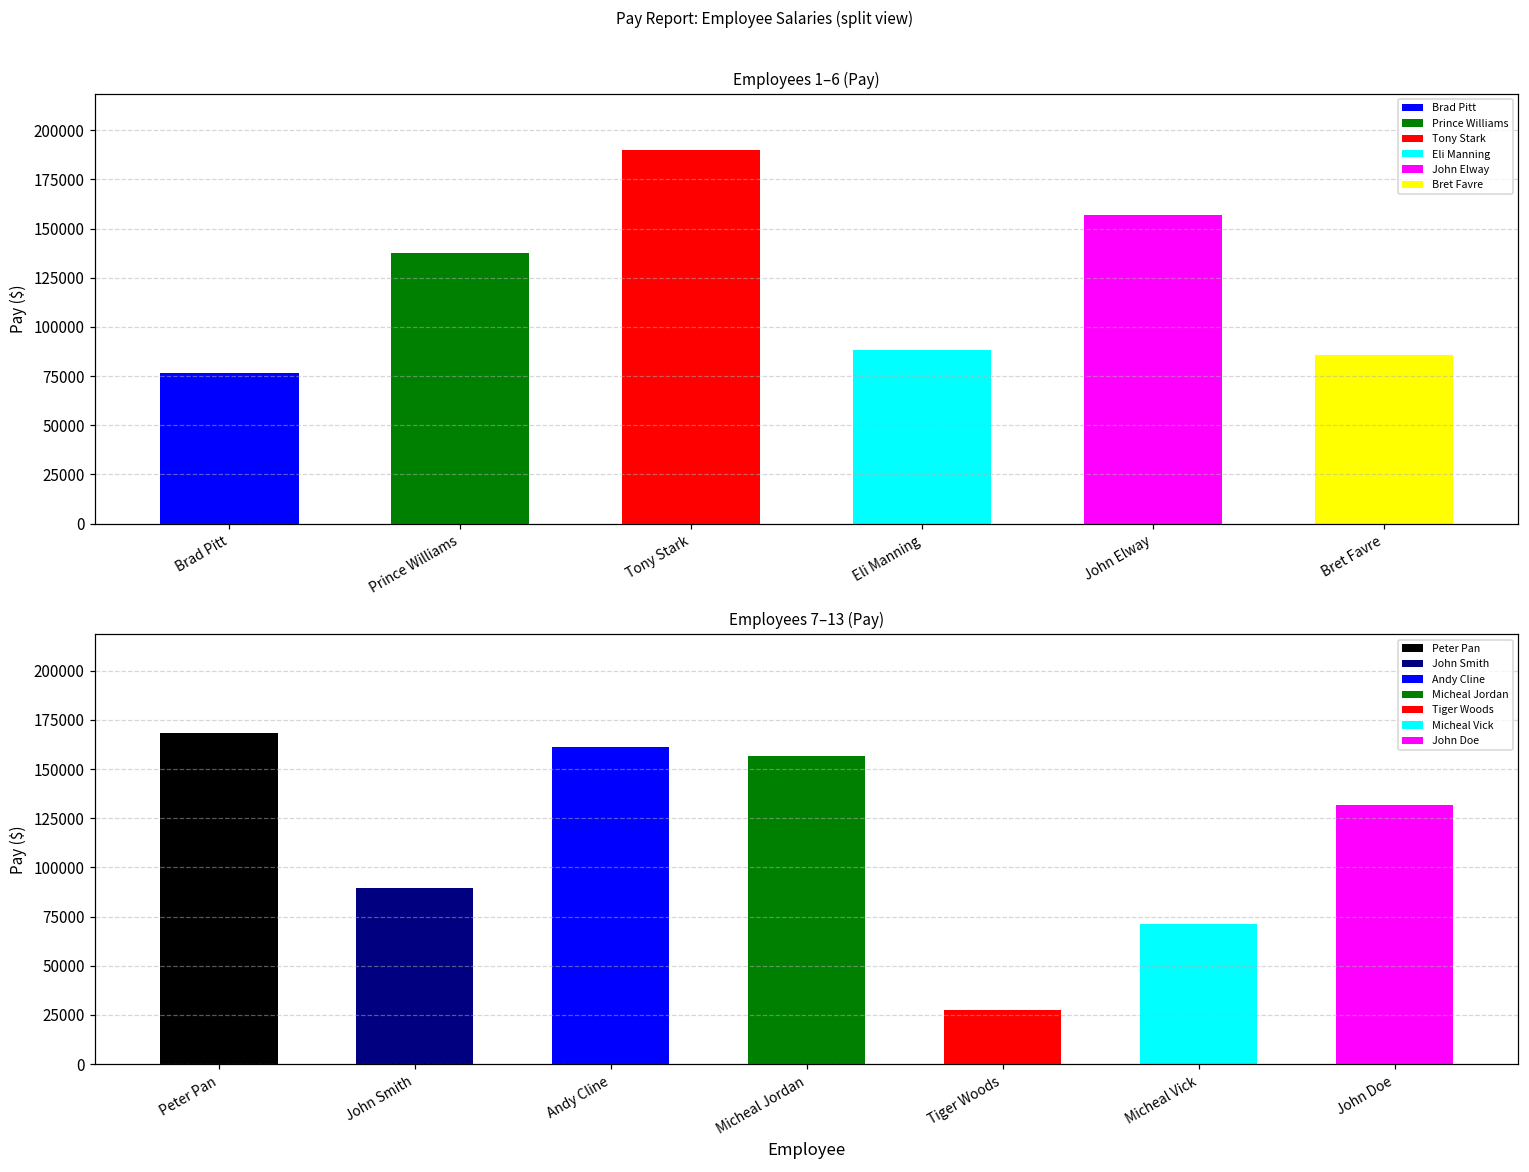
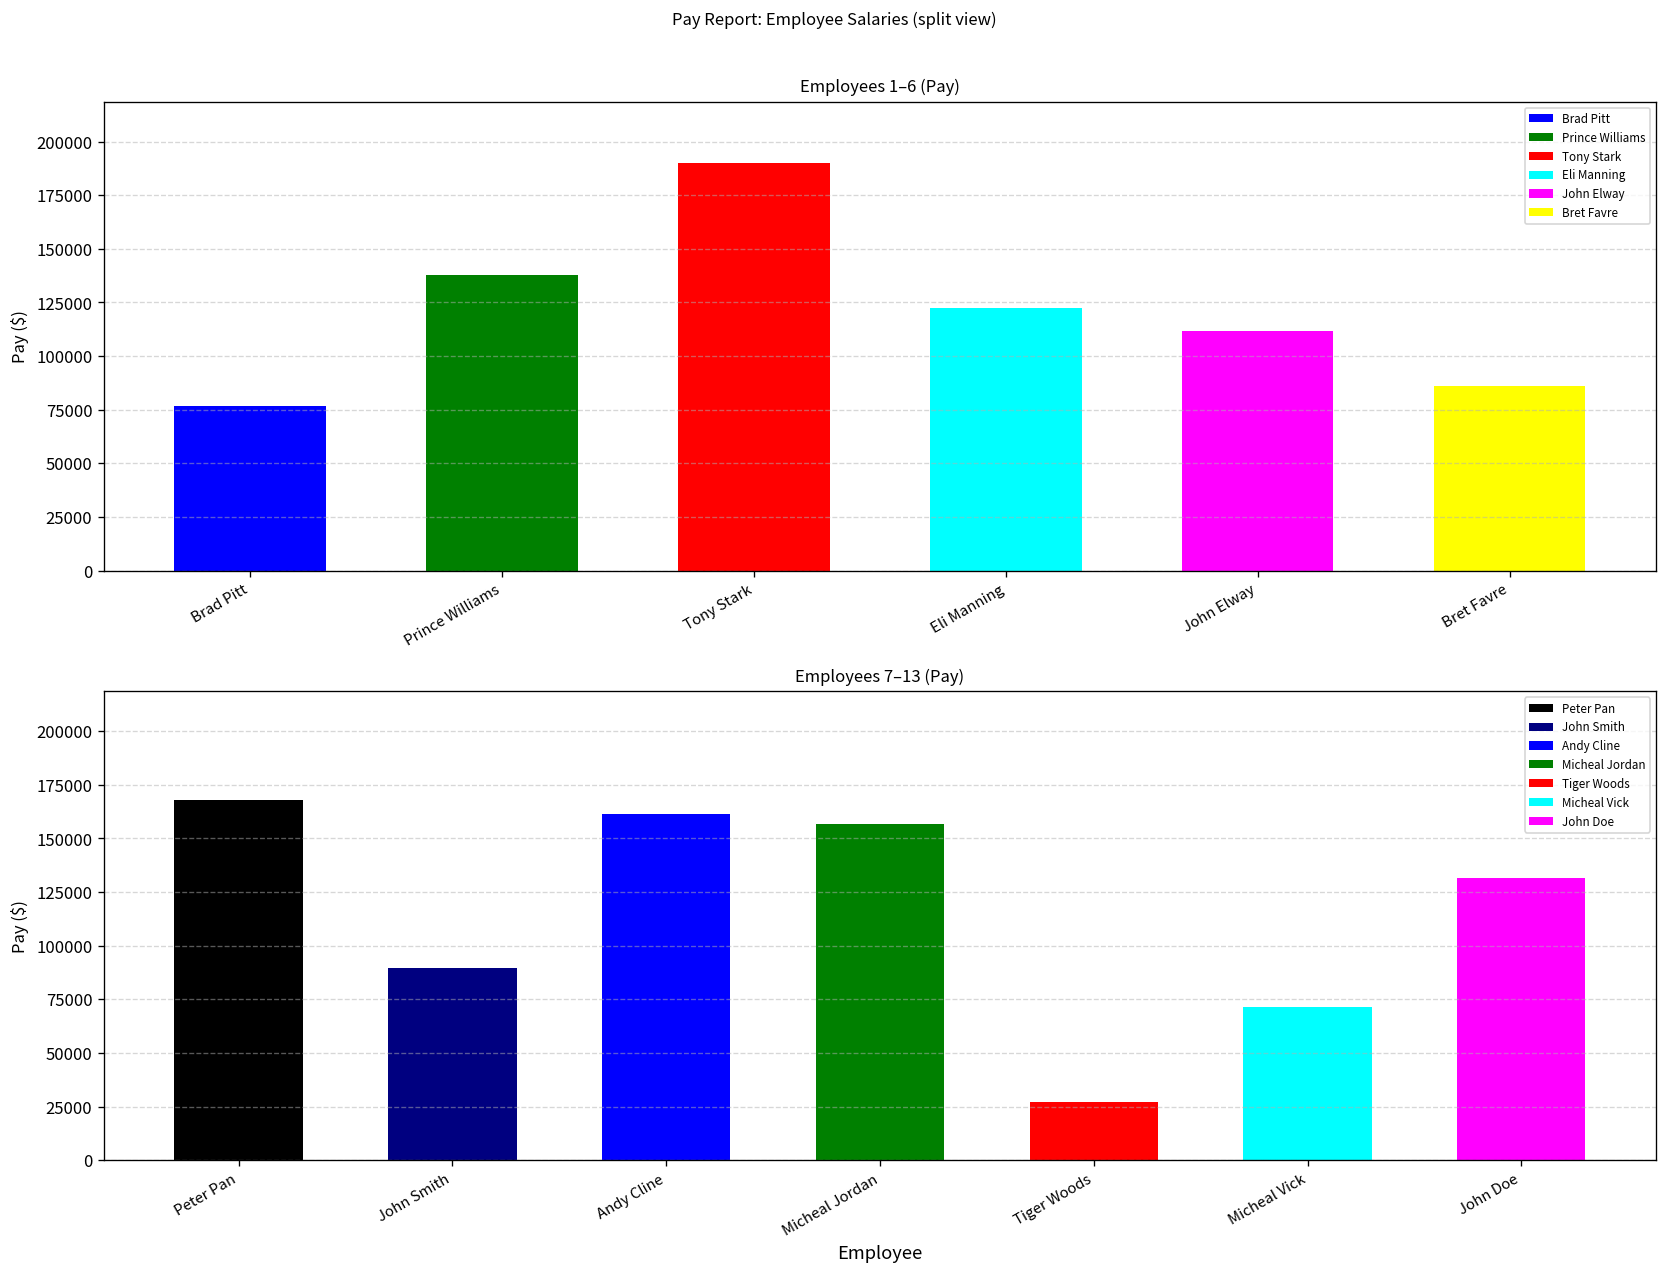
Employees 1–6 (Pay), Eli Manning: 88000 -> 123000
Employees 1–6 (Pay), John Elway: 157000 -> 112000
